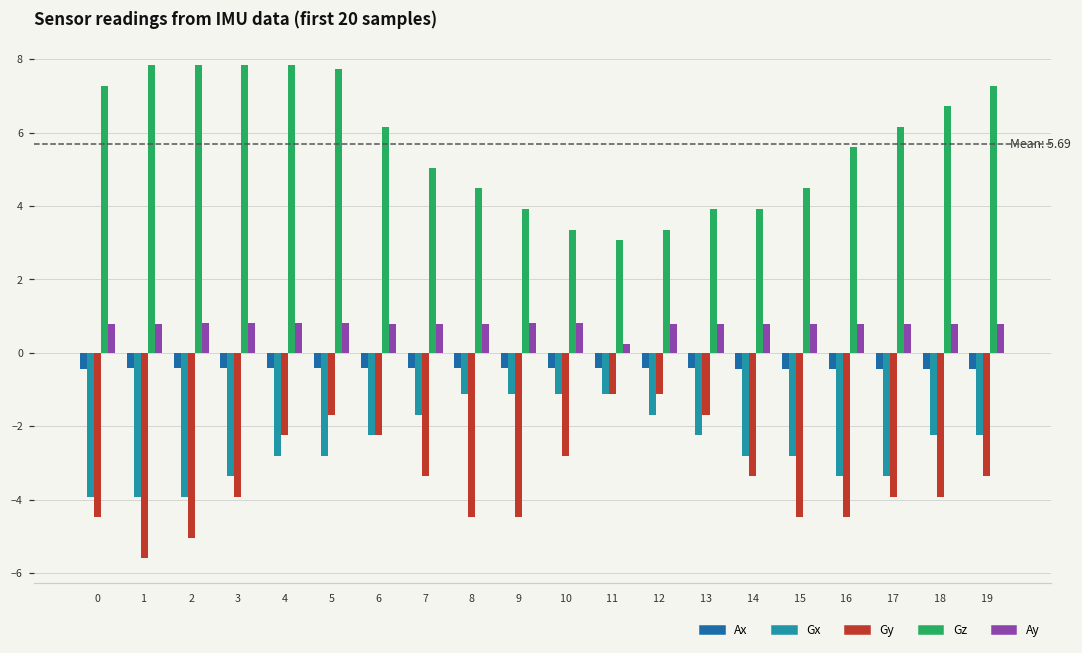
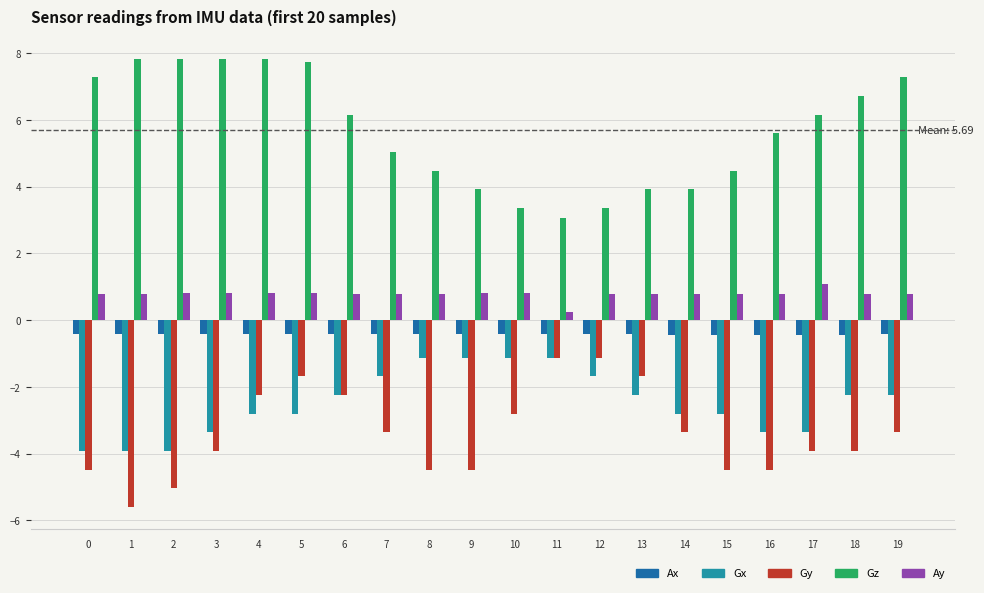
Ay, 17: 0.8 -> 1.1
